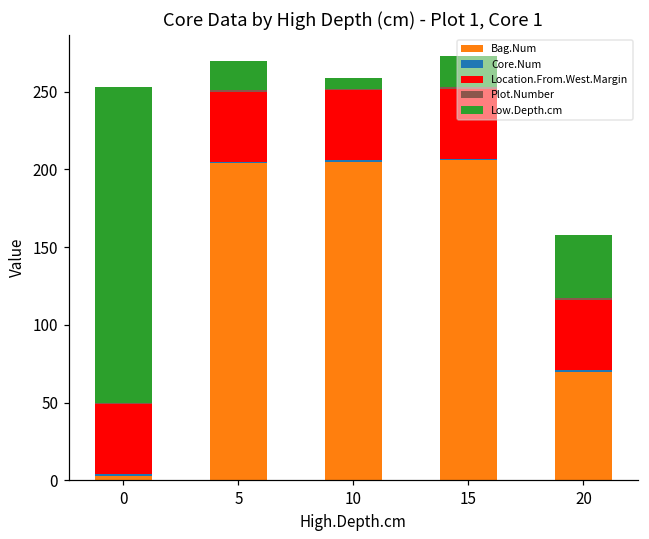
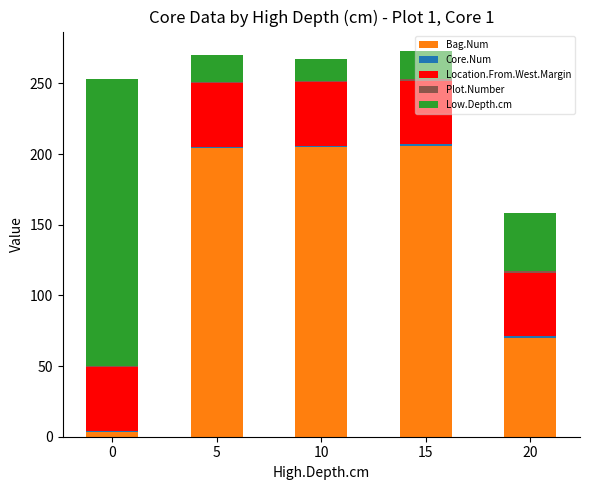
Low.Depth.cm, 10: 7 -> 15
